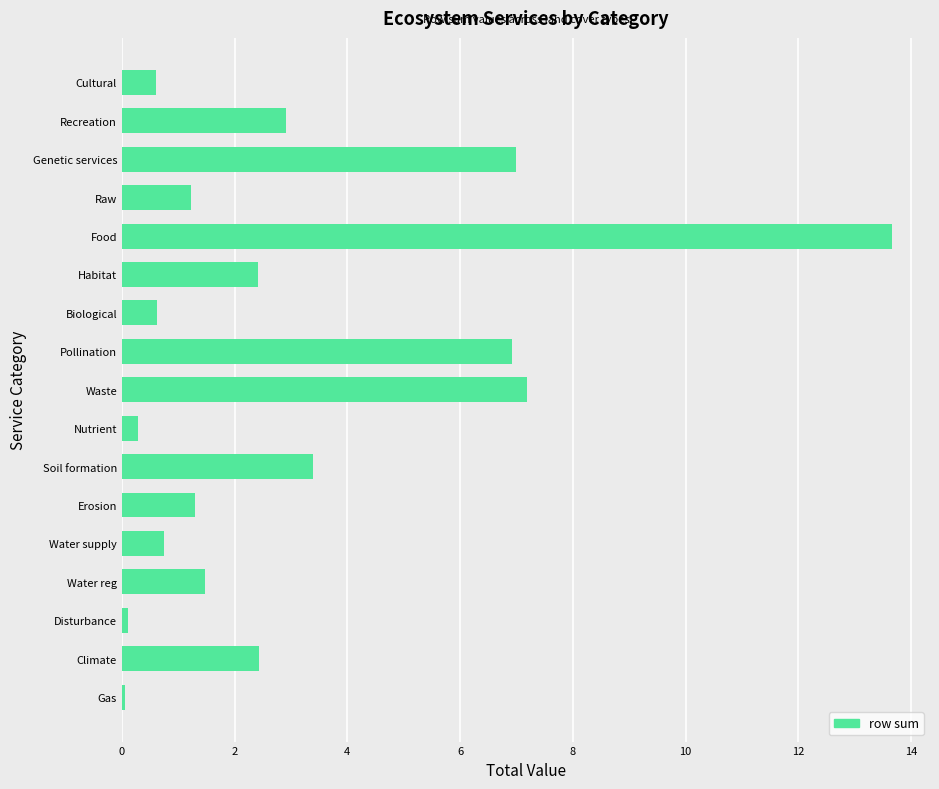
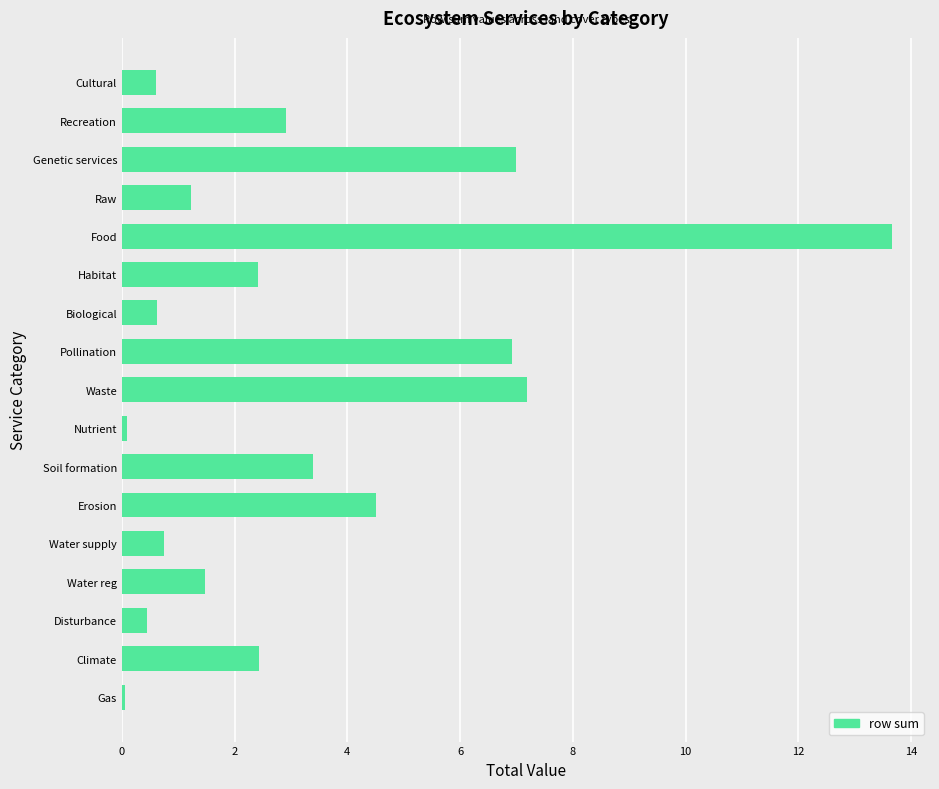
Nutrient: 0.3 -> 0.1
Erosion: 1.3 -> 4.5
Disturbance: 0.1 -> 0.4
